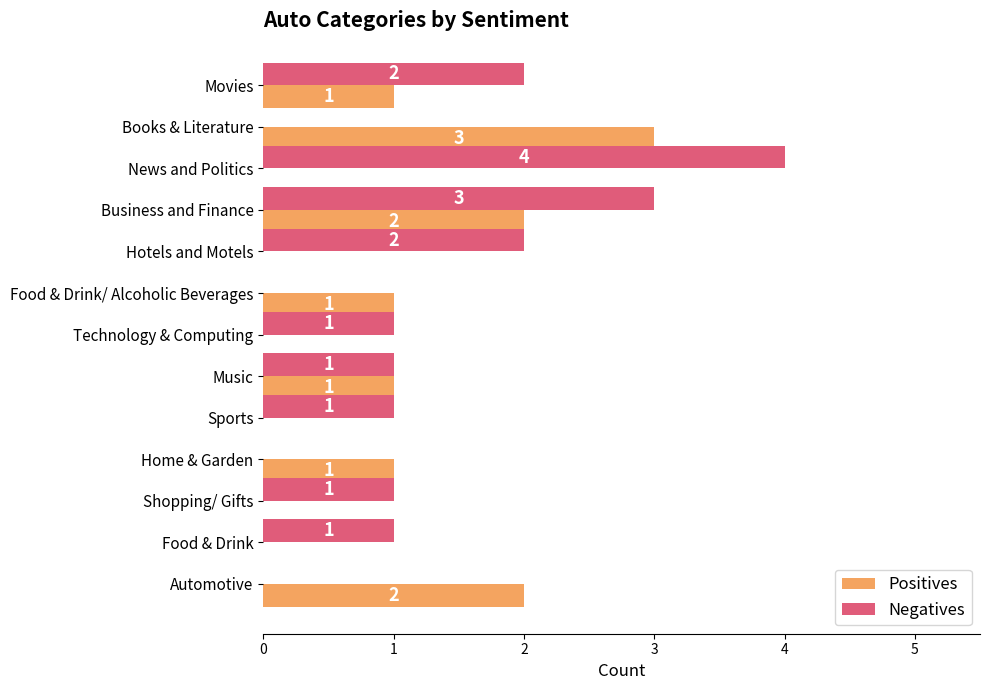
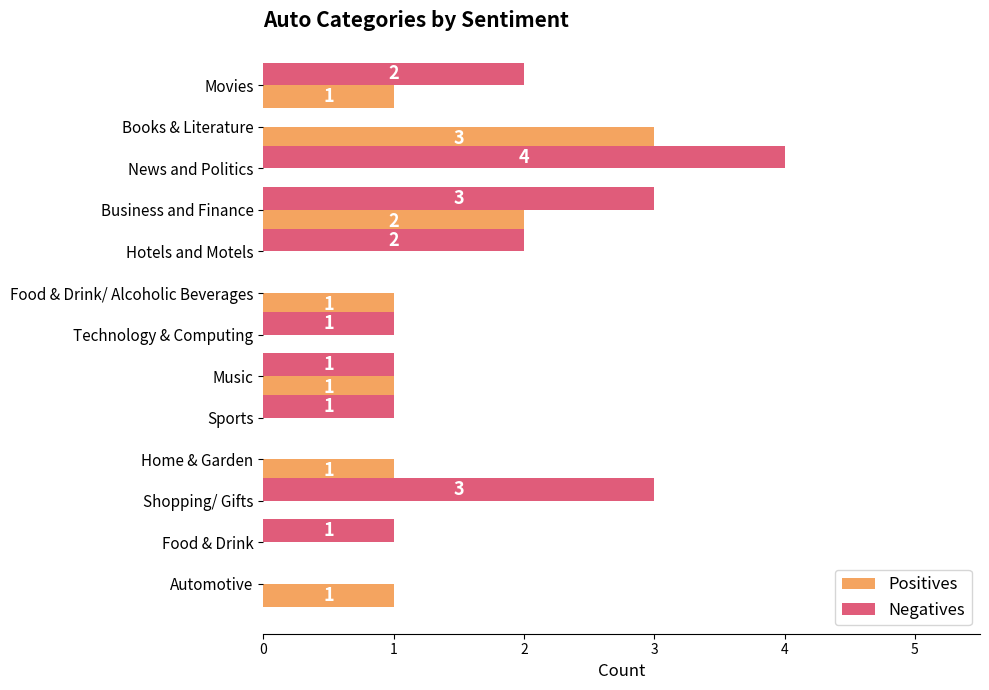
Negatives, Shopping/ Gifts: 1 -> 3
Positives, Automotive: 2 -> 1
